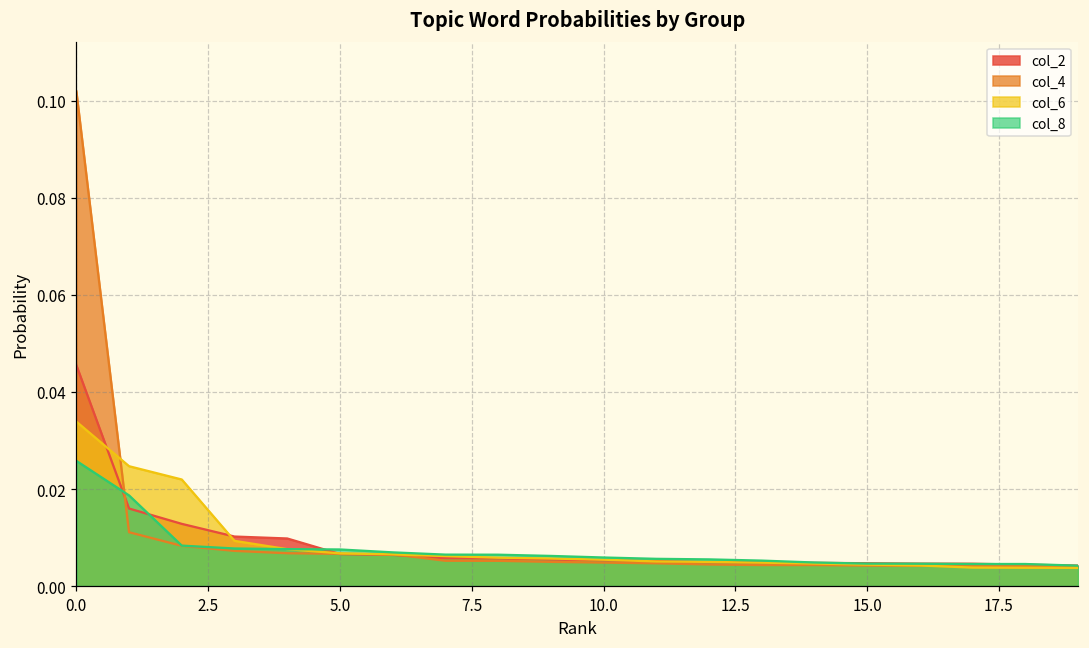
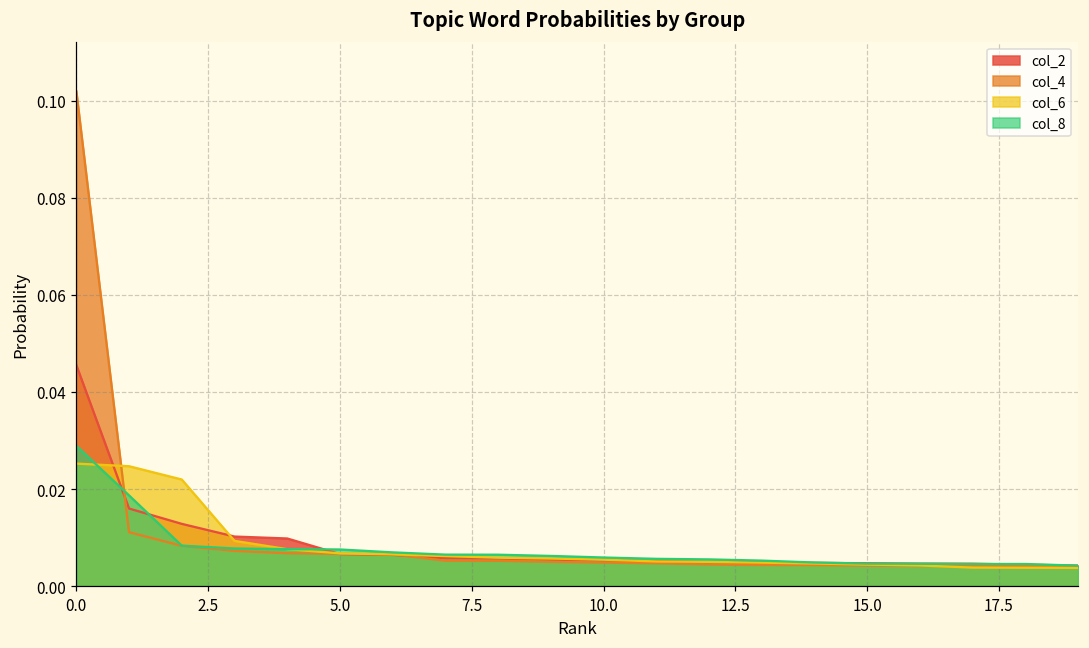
col_6, 0.0: 0.034 -> 0.025
col_8, 0.0: 0.026 -> 0.029
